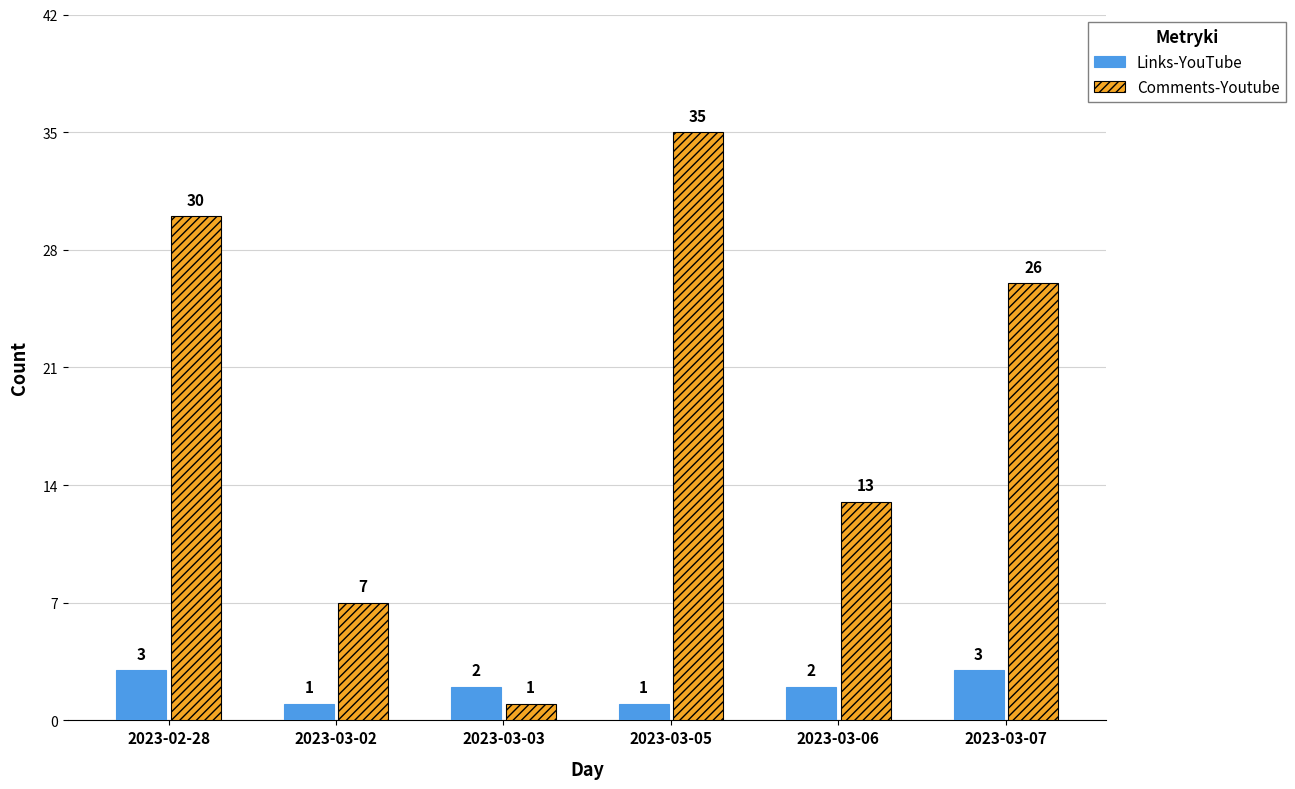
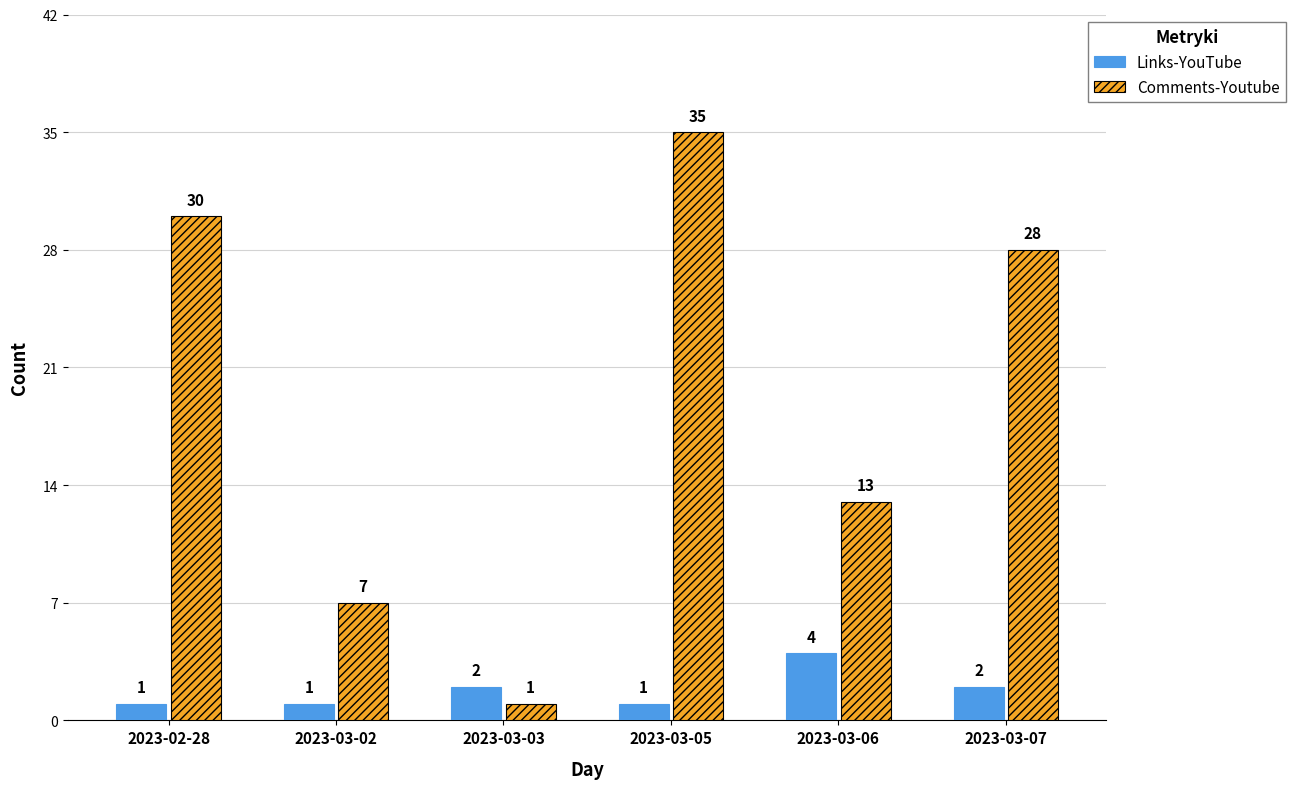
Links-YouTube, 2023-02-28: 3 -> 1
Links-YouTube, 2023-03-06: 2 -> 4
Links-YouTube, 2023-03-07: 3 -> 2
Comments-Youtube, 2023-03-07: 26 -> 28
